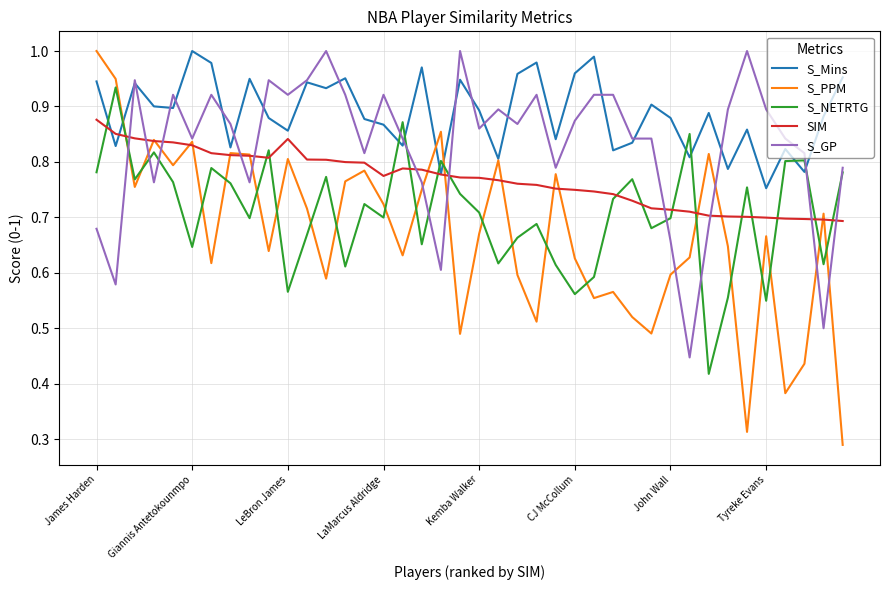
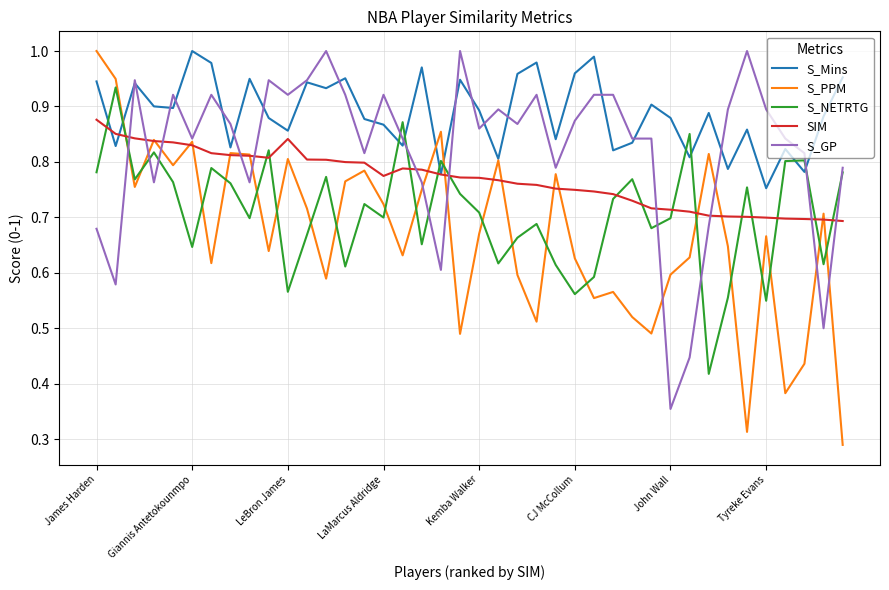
S_GP, John Wall: 0.66 -> 0.35
